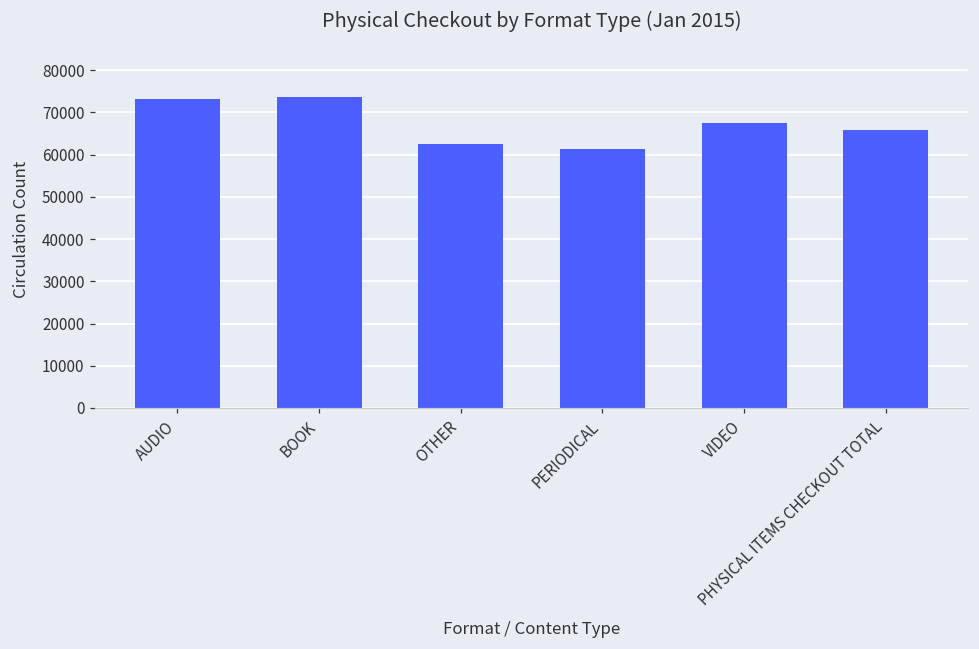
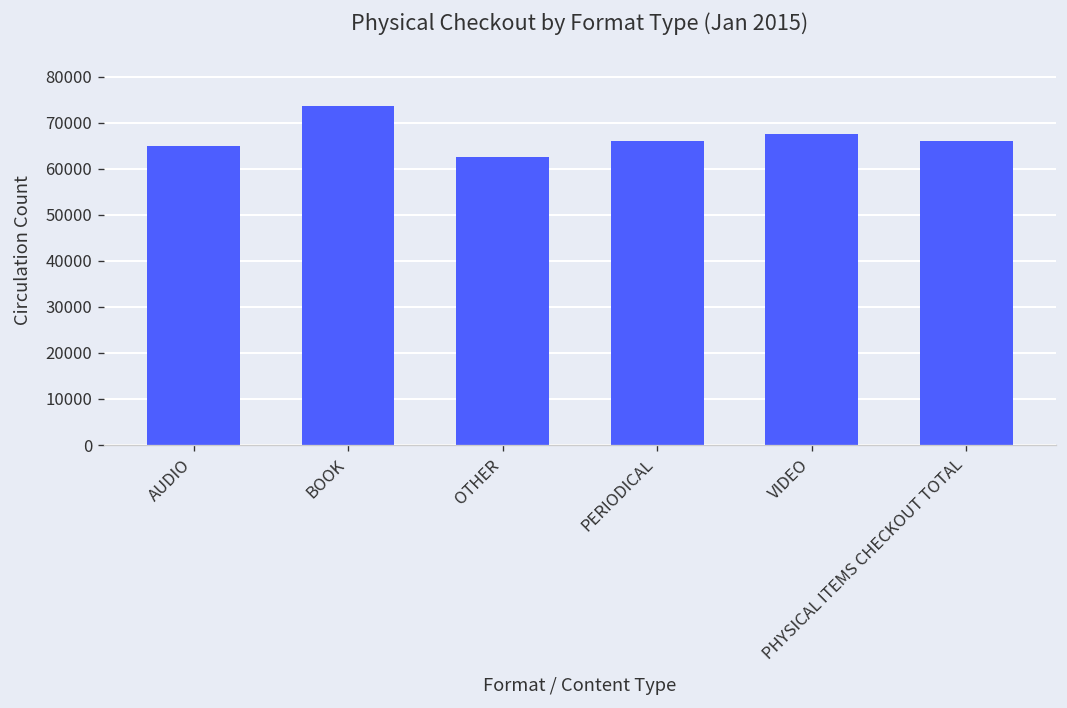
AUDIO: 73000 -> 65000
PERIODICAL: 61000 -> 66000
